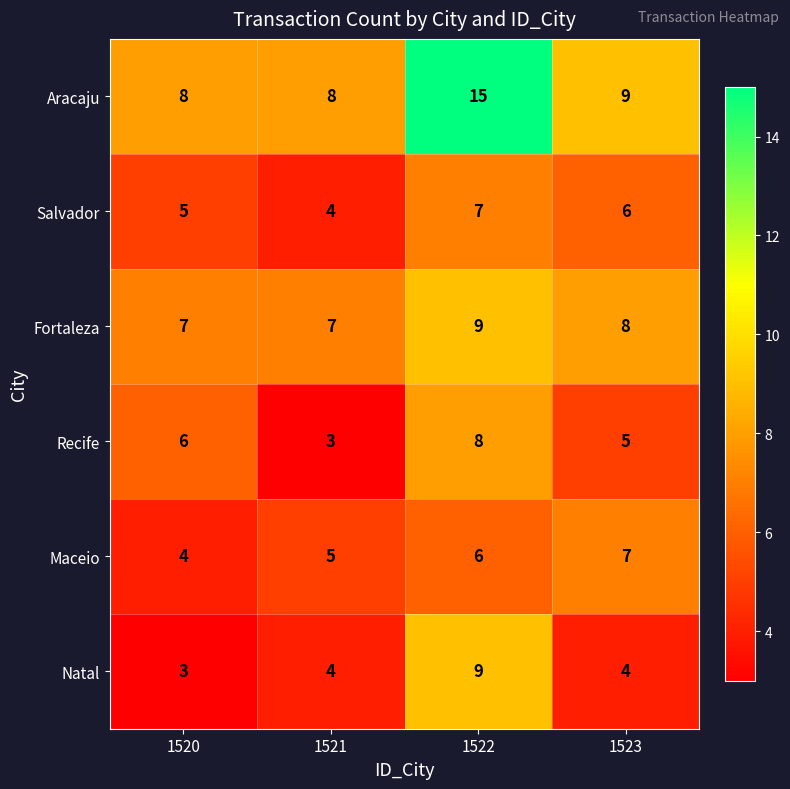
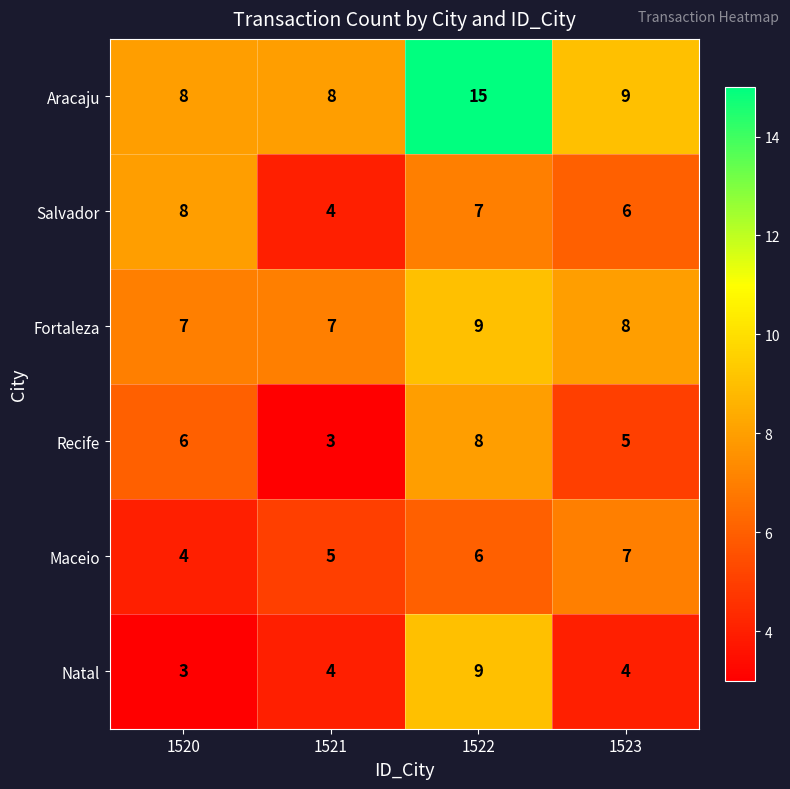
Salvador, 1520: 5 -> 8
